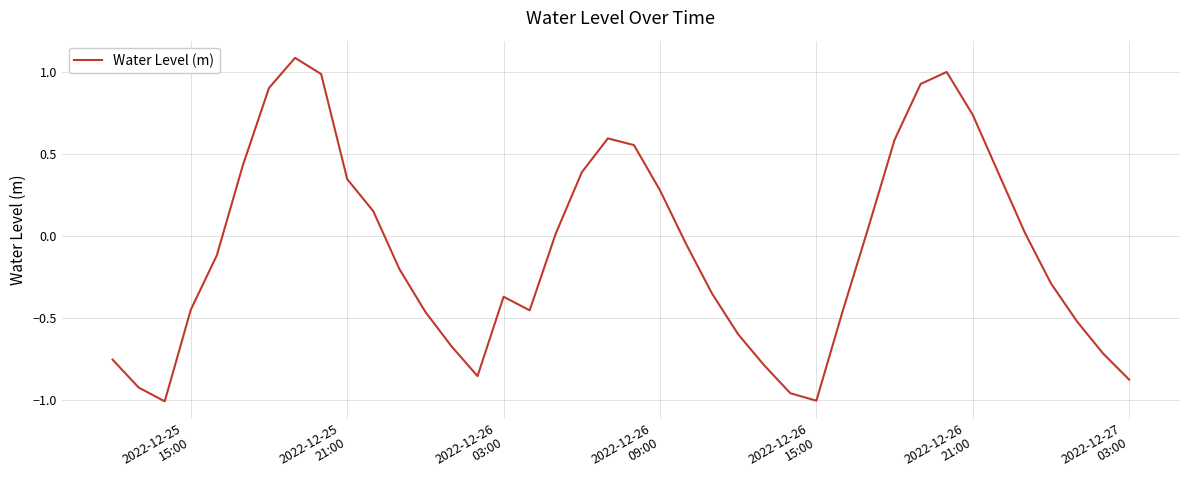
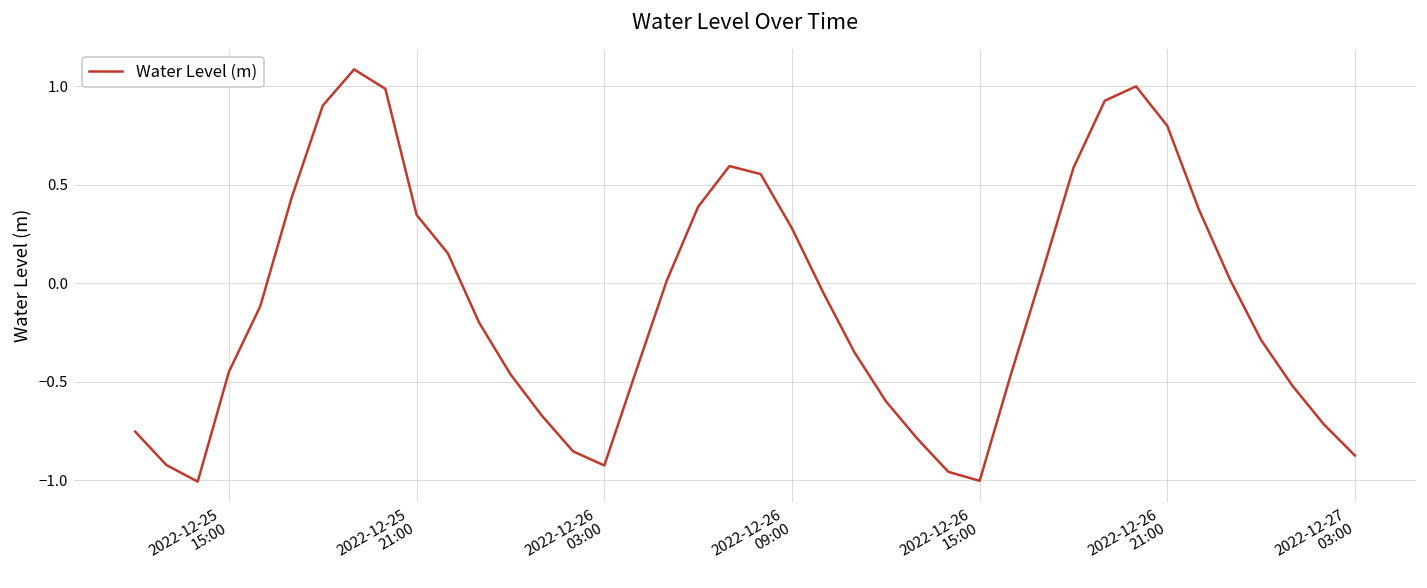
2022-12-26 03:00: -0.37 -> -0.92
2022-12-26 21:00: 0.74 -> 0.80
